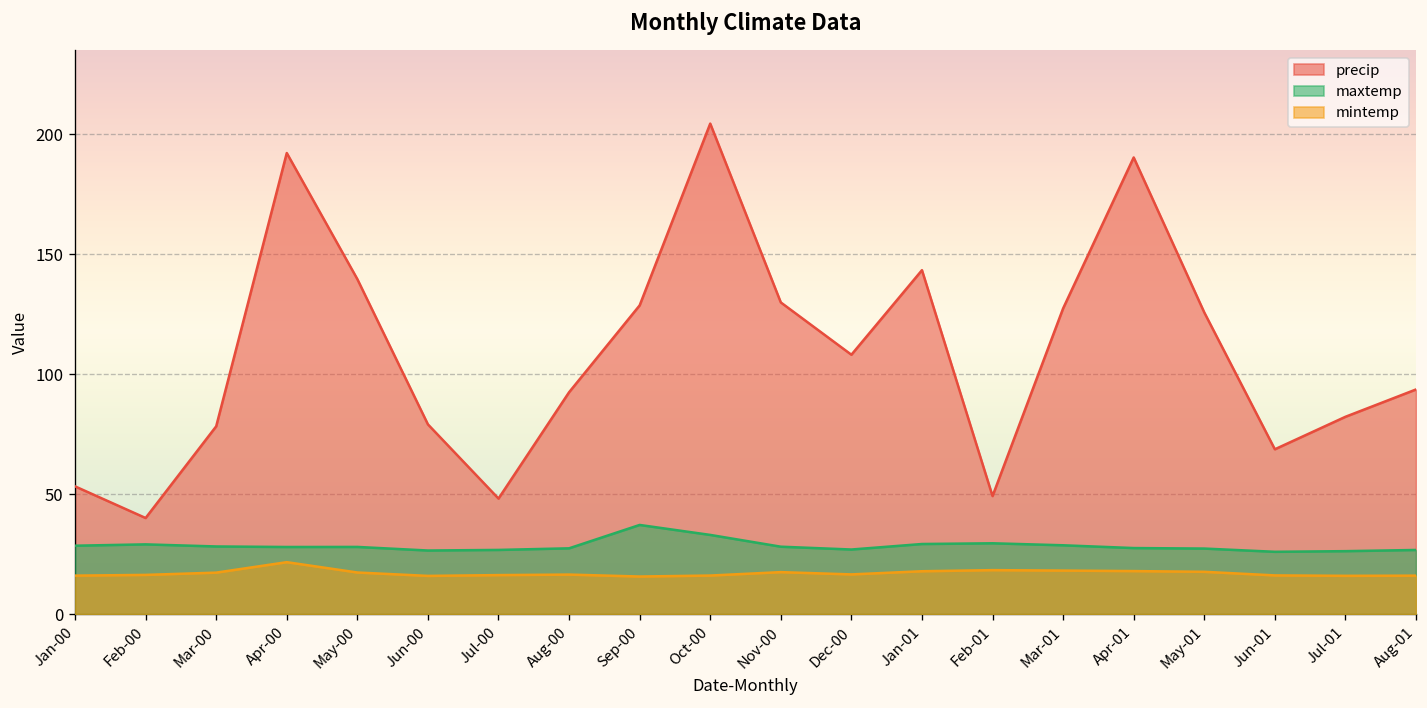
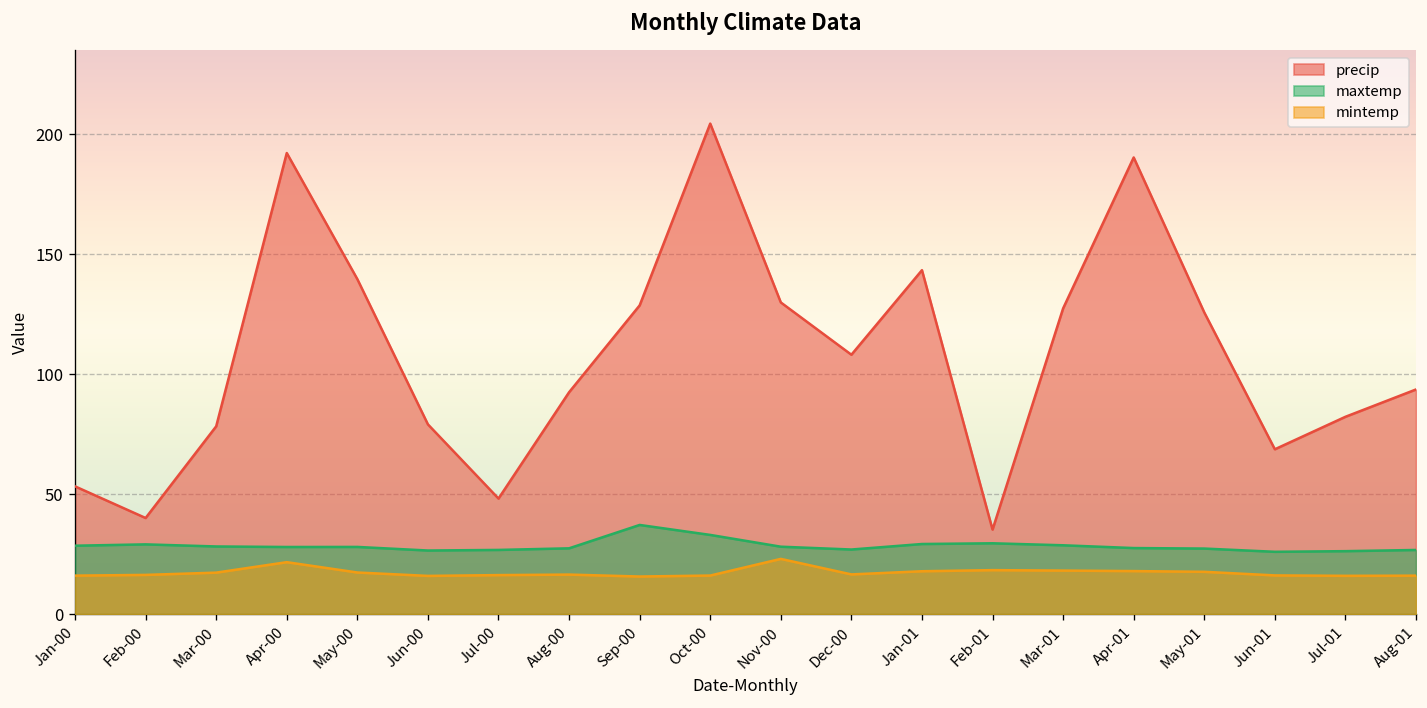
mintemp, Nov-00: 18 -> 23
precip, Feb-01: 49 -> 35
